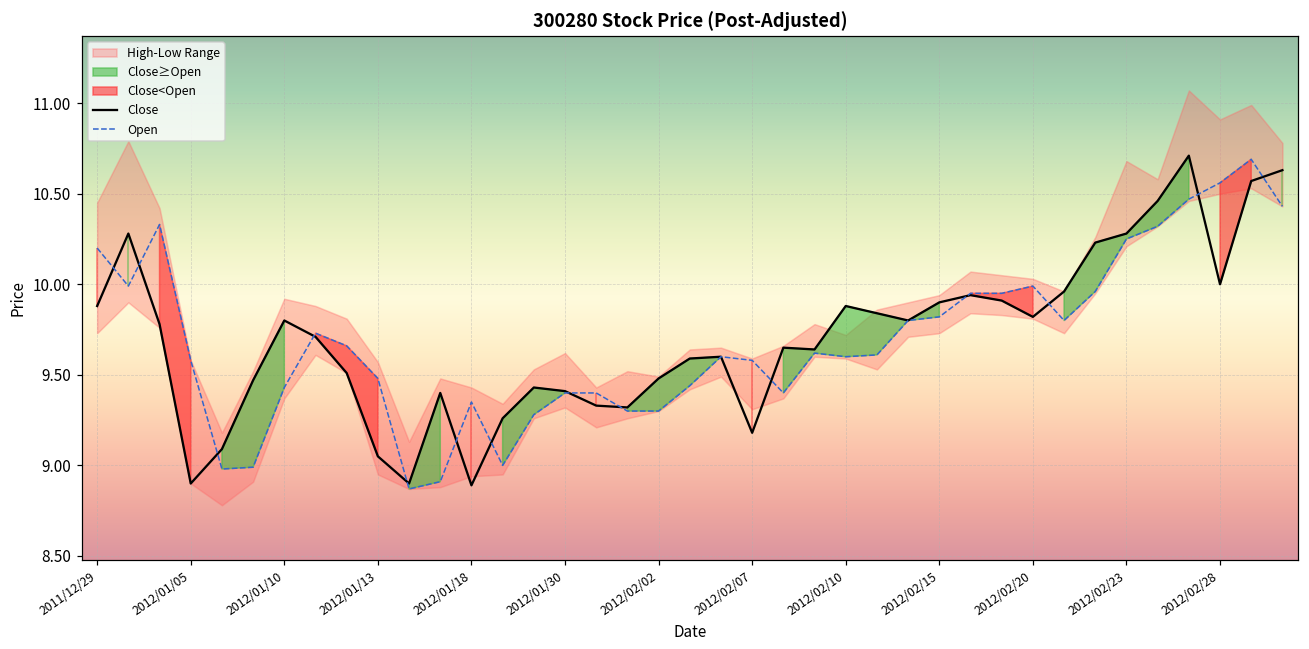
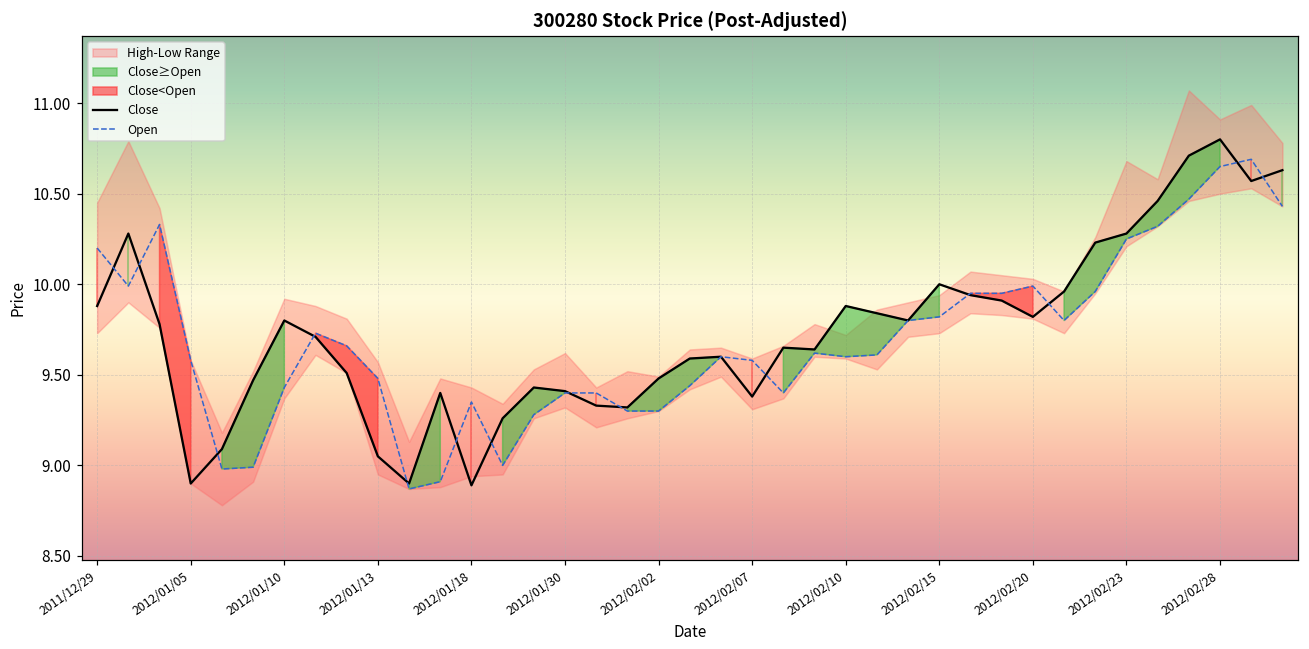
Close, 2012/02/07: 9.18 -> 9.38
Close, 2012/02/15: 9.9 -> 10.0
Close, 2012/02/28: 10.0 -> 10.8
Open, 2012/02/28: 10.56 -> 10.65
